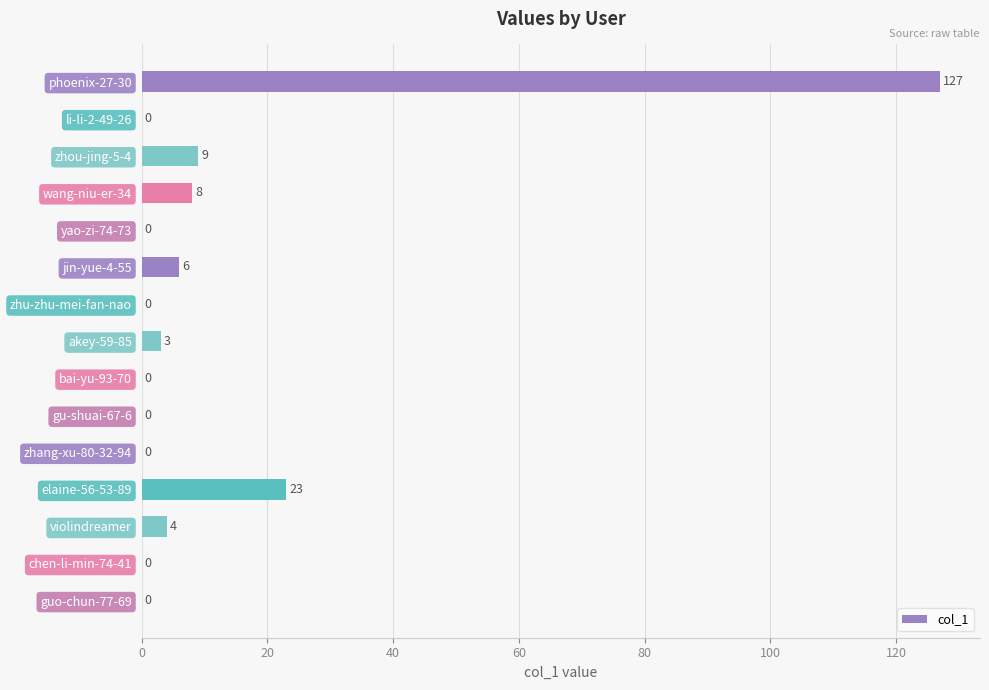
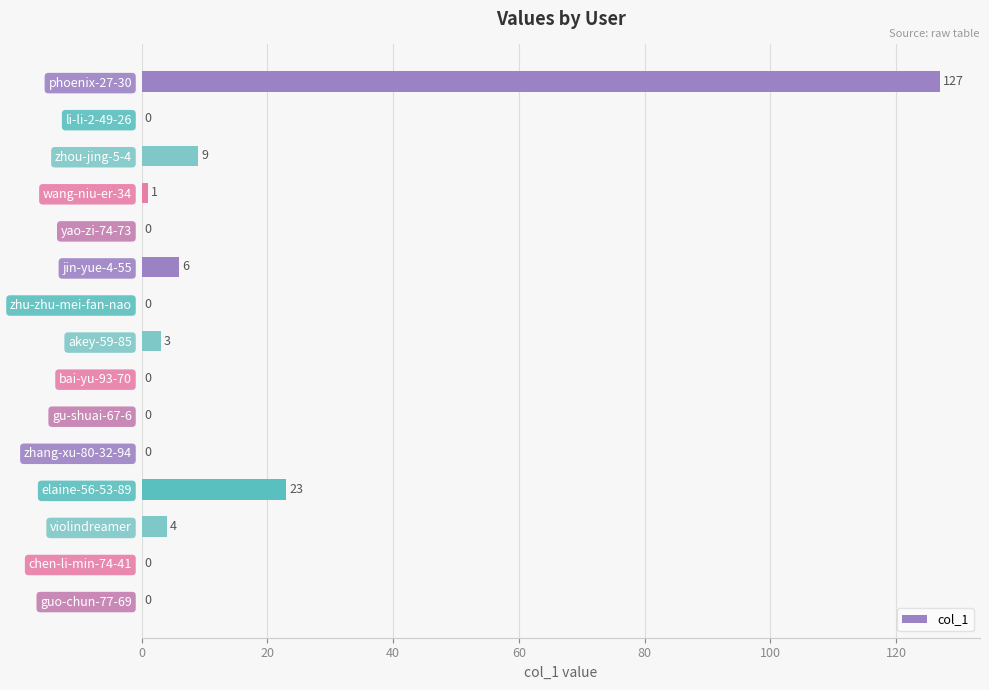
wang-niu-er-34: 8 -> 1
